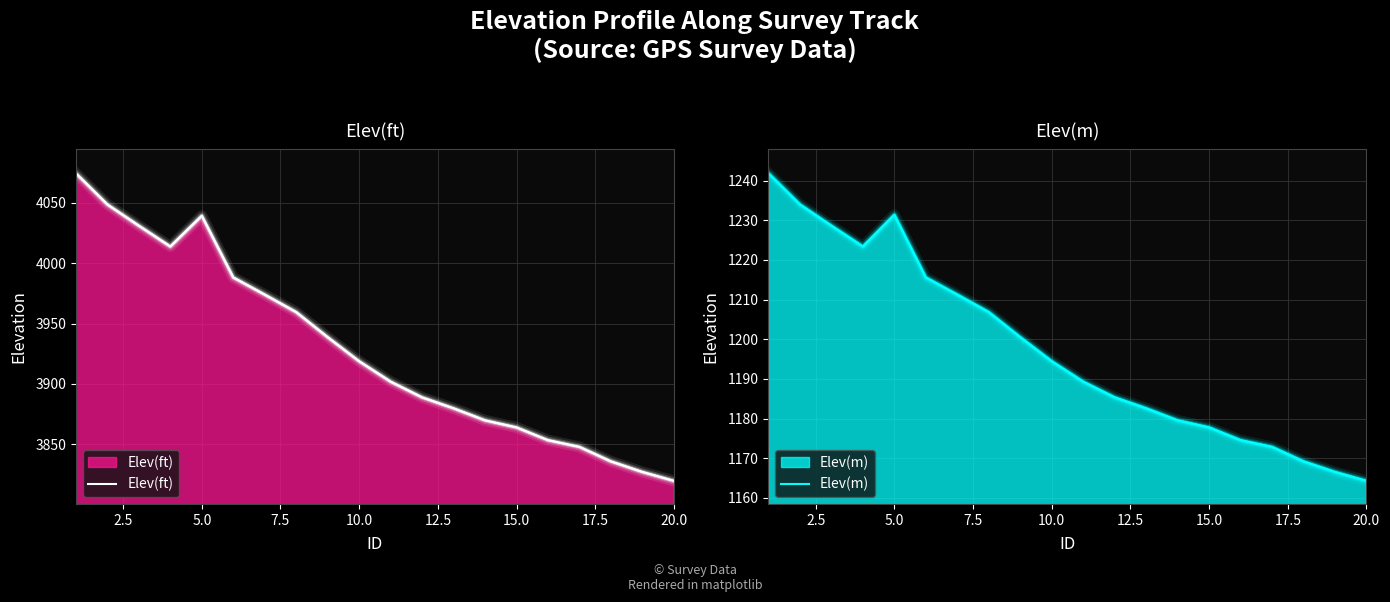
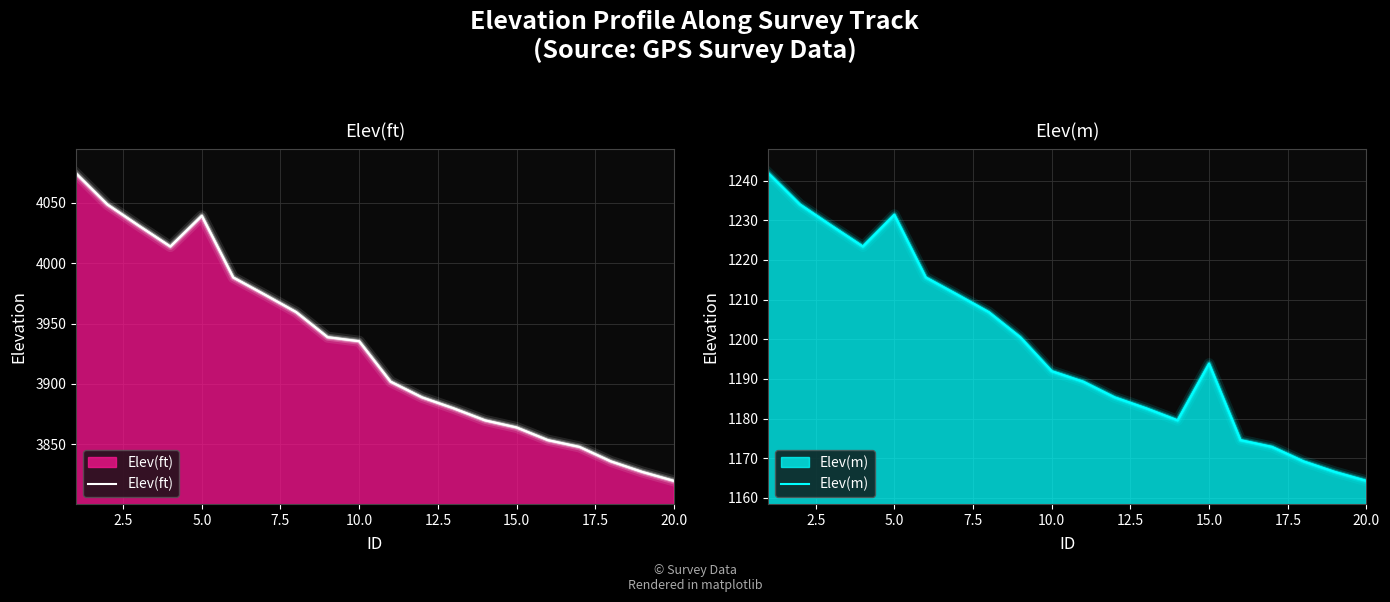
Elev(ft), 10.0: 3919 -> 3935
Elev(m), 10.0: 1194 -> 1192
Elev(m), 15.0: 1178 -> 1194
